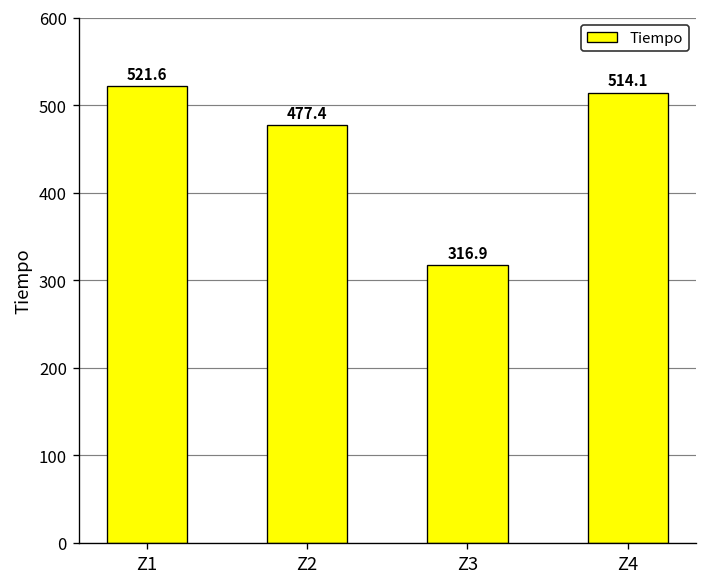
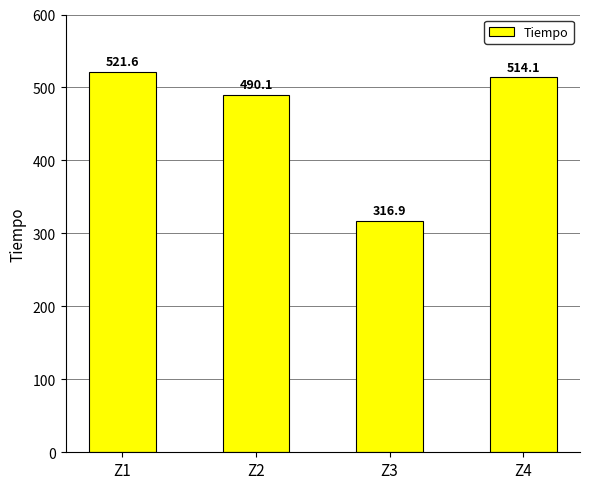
Z2: 477.4 -> 490.1
